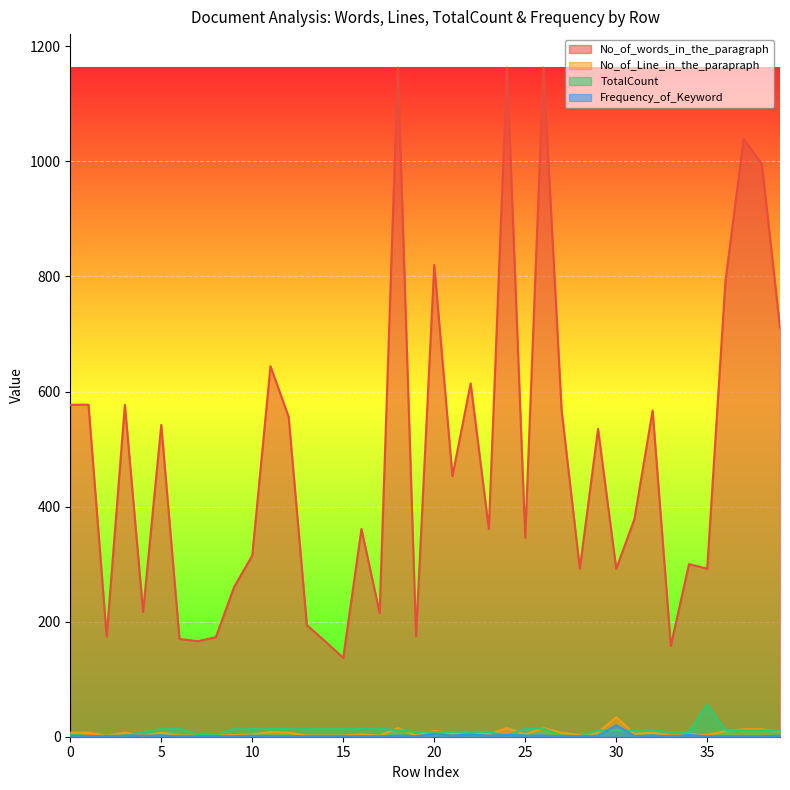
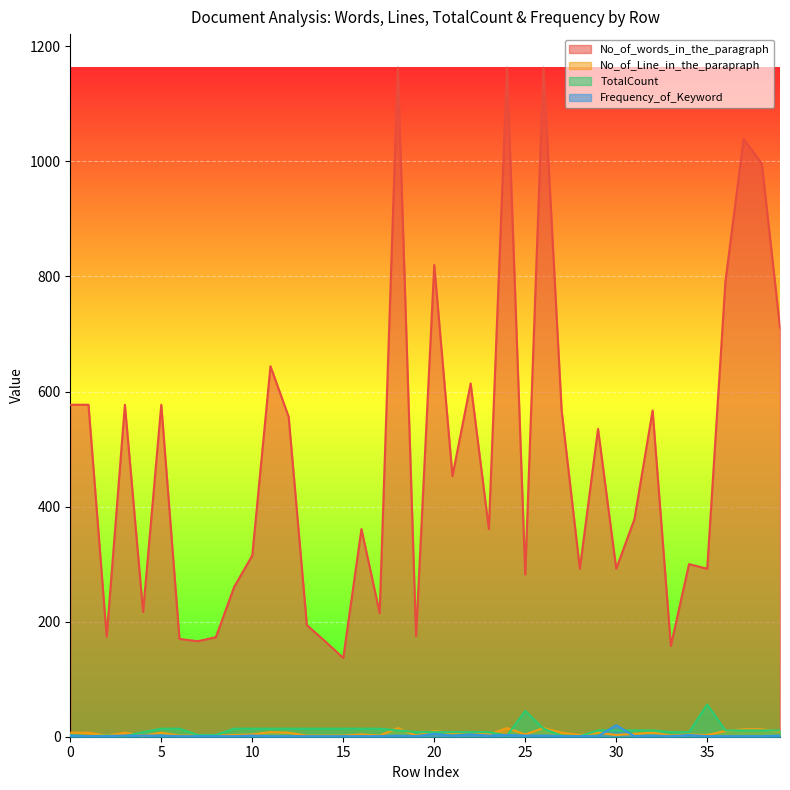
No_of_words_in_the_paragraph, 5: 540 -> 580
No_of_words_in_the_paragraph, 25: 350 -> 280
TotalCount, 25: 10 -> 50
No_of_Line_in_the_parapraph, 30: 30 -> 0
